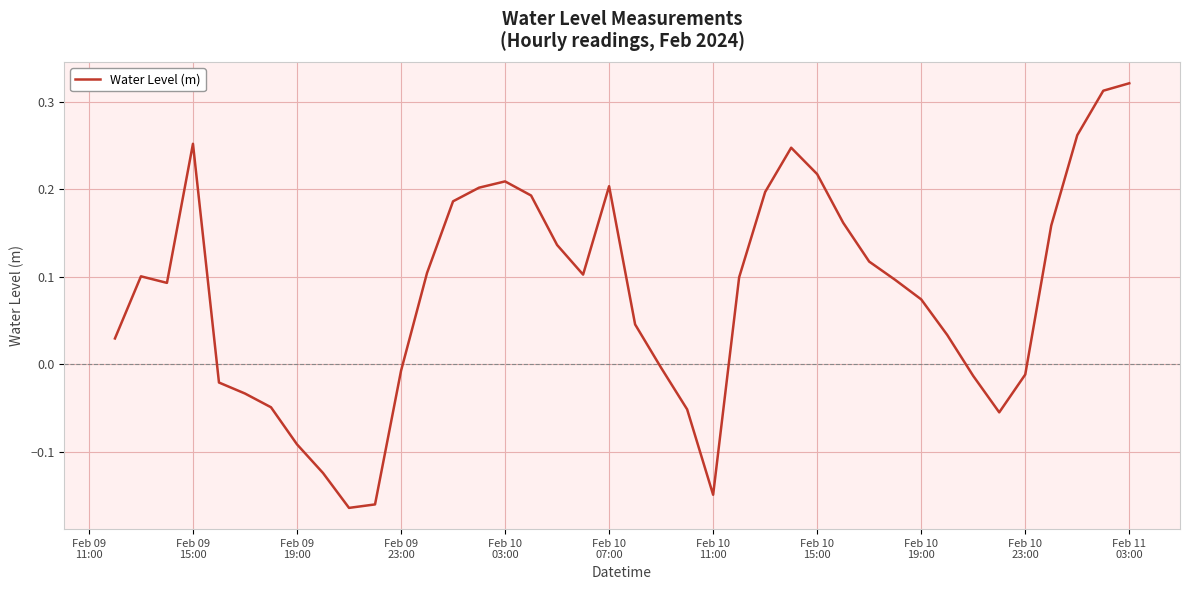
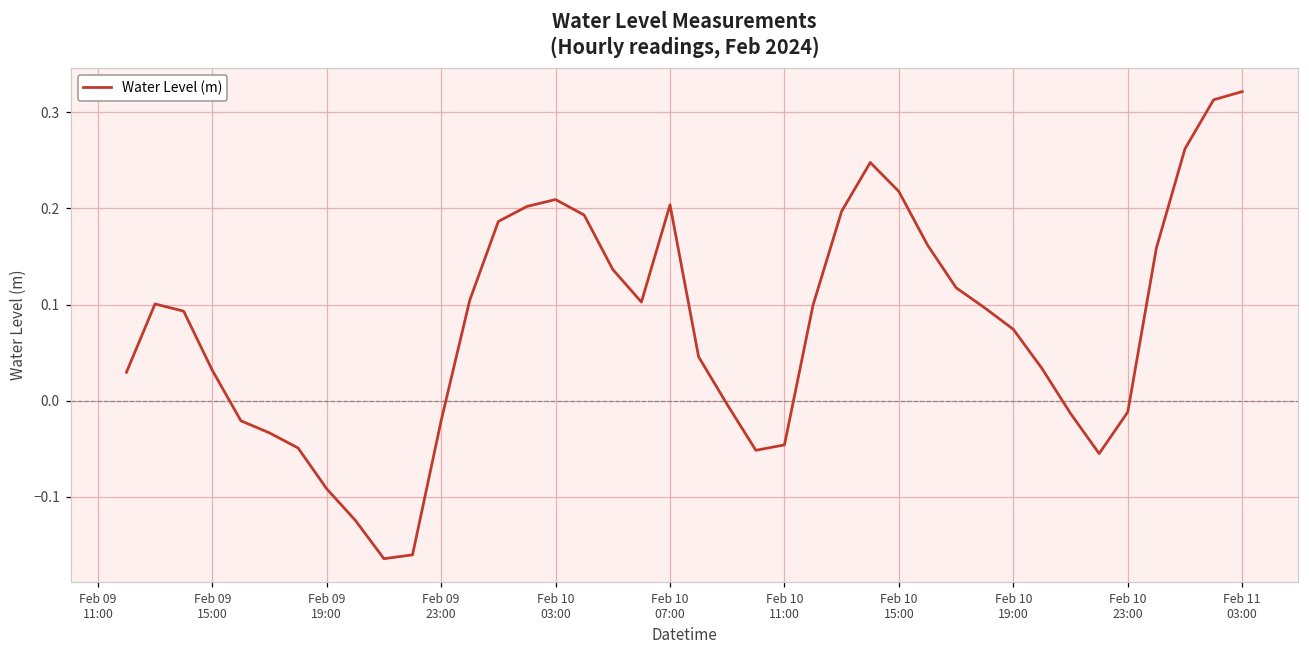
Feb 09 15:00: 0.25 -> 0.03
Feb 09 23:00: -0.01 -> -0.02
Feb 10 11:00: -0.15 -> -0.05
